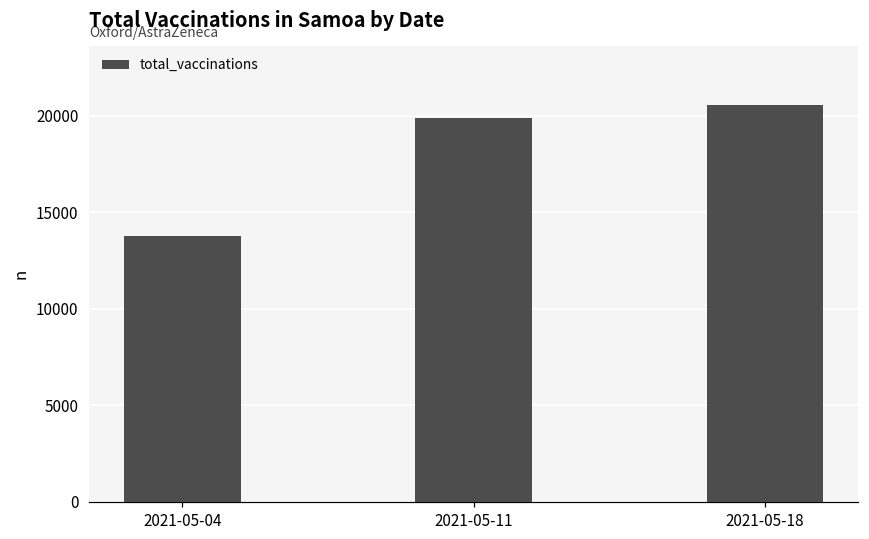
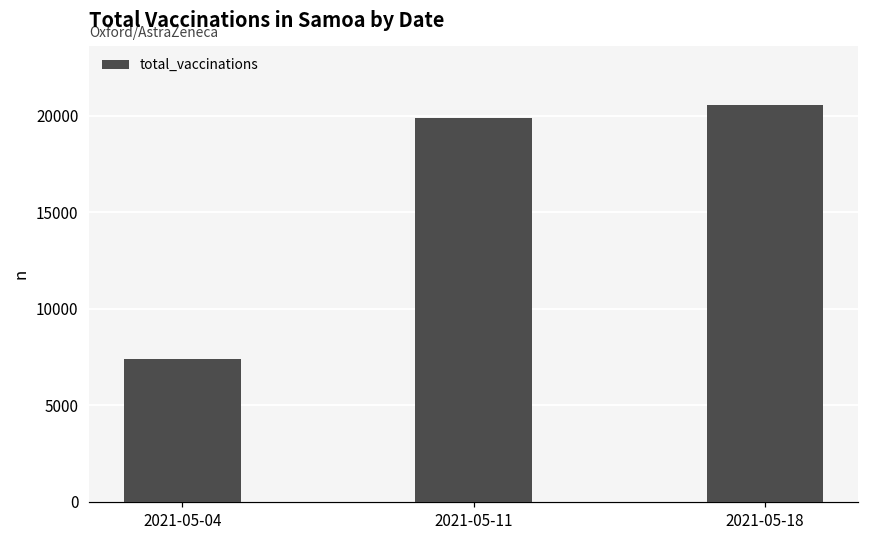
2021-05-04: 13800 -> 7400
